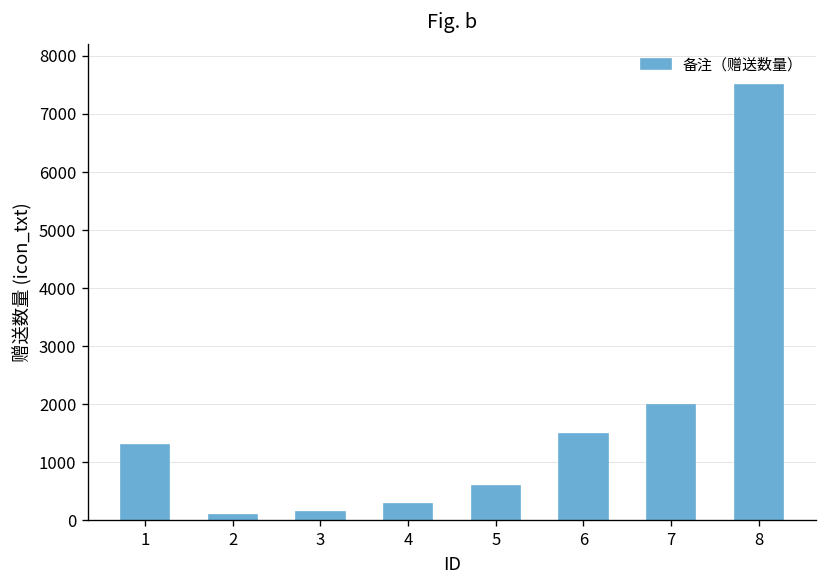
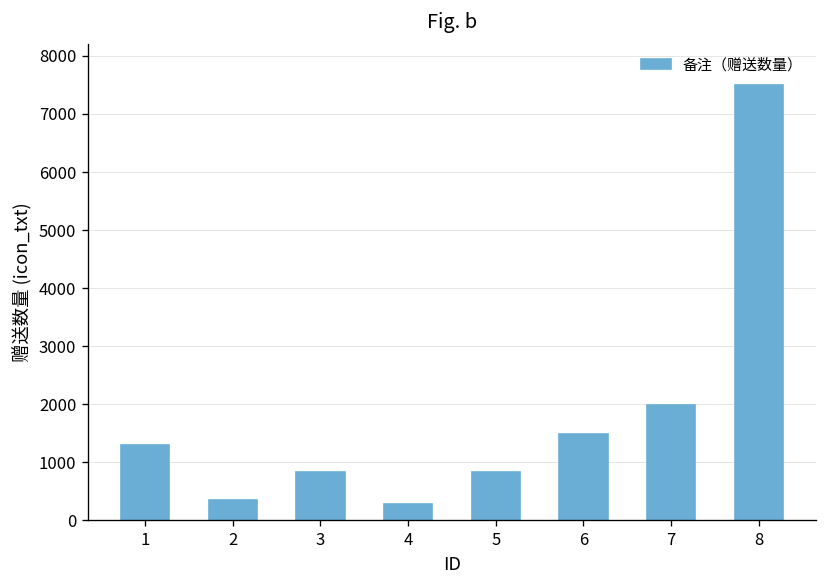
2: 100 -> 300
3: 200 -> 800
5: 600 -> 800
